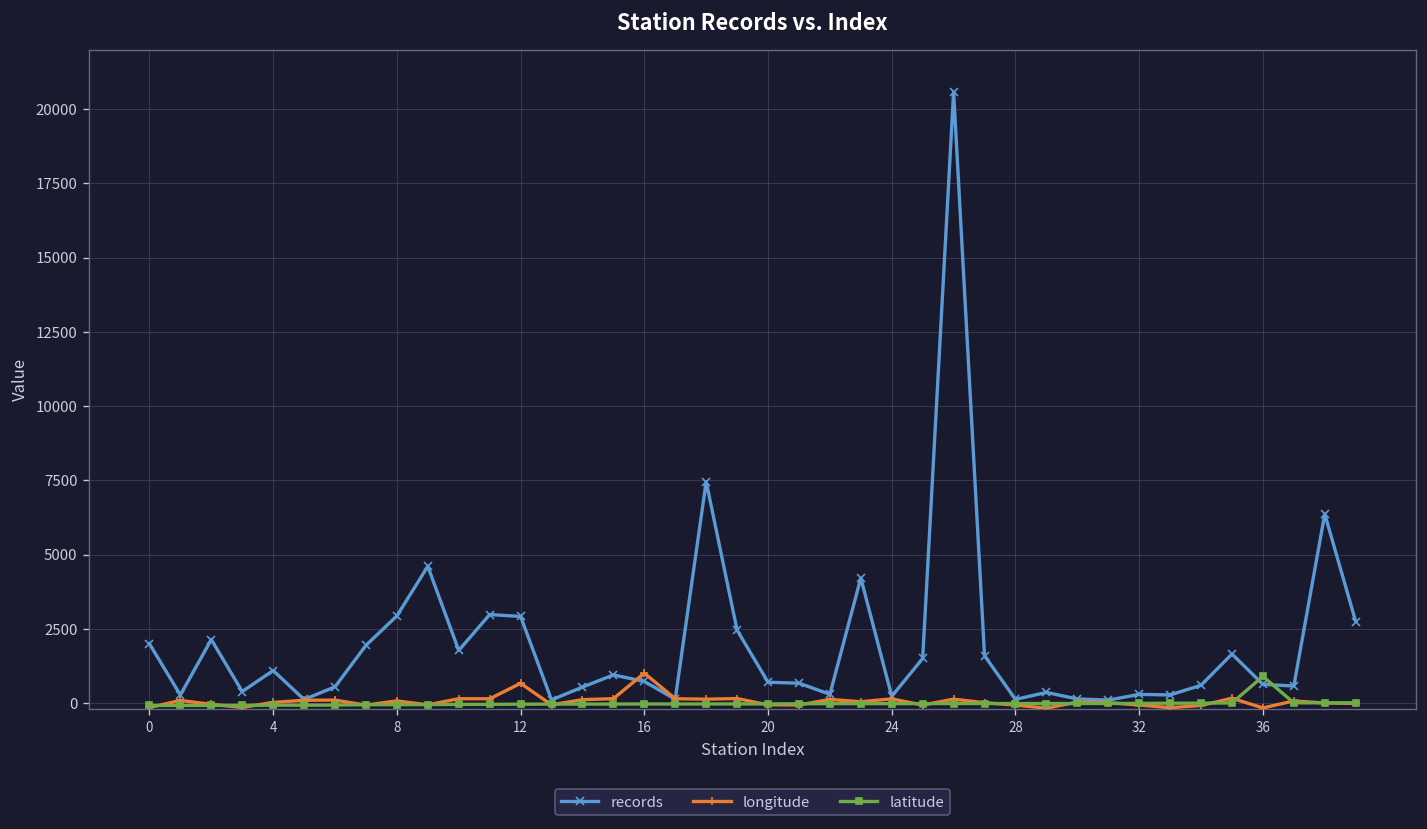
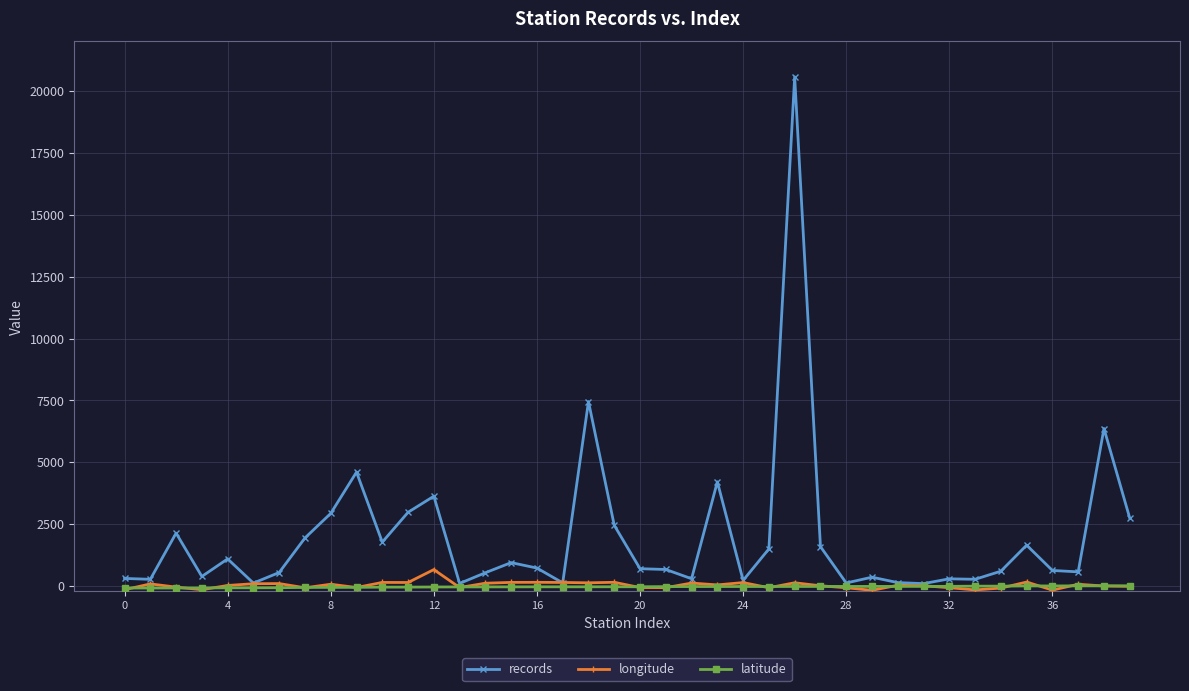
records, 0: 2000 -> 300
records, 12: 2900 -> 3600
longitude, 16: 1000 -> 200
latitude, 36: 900 -> 0
